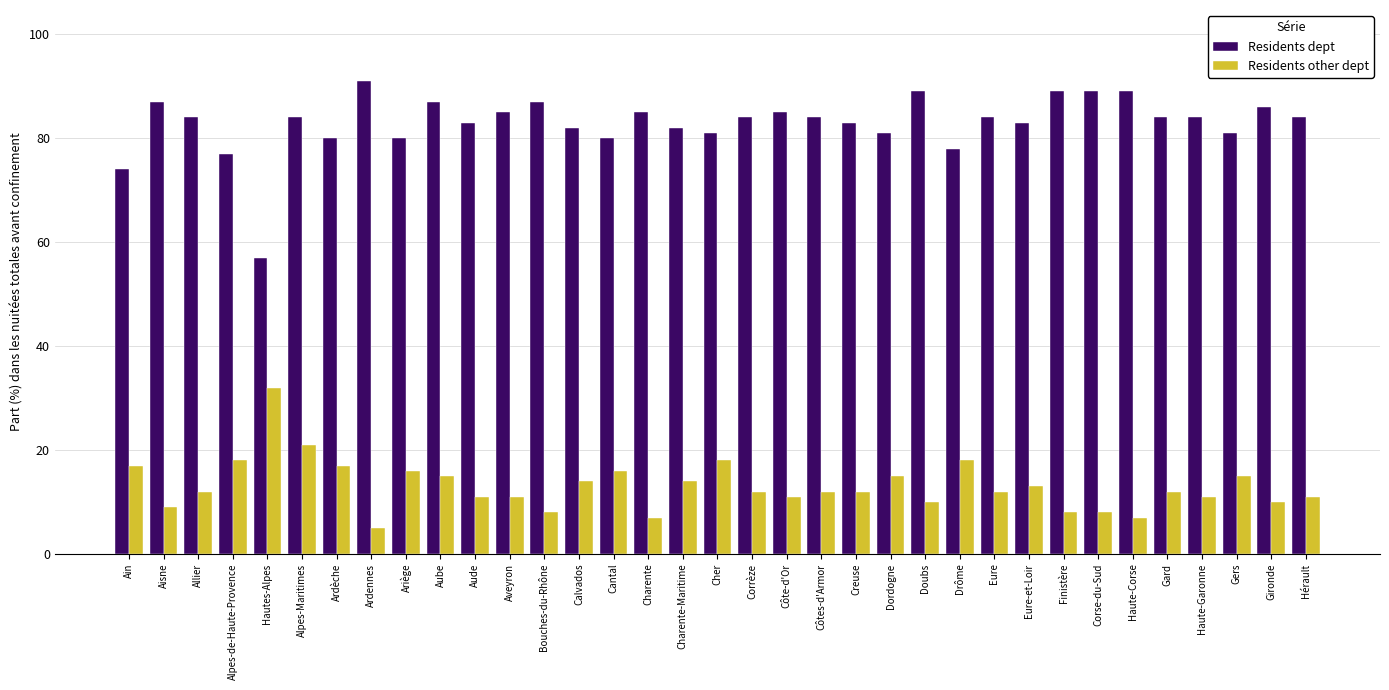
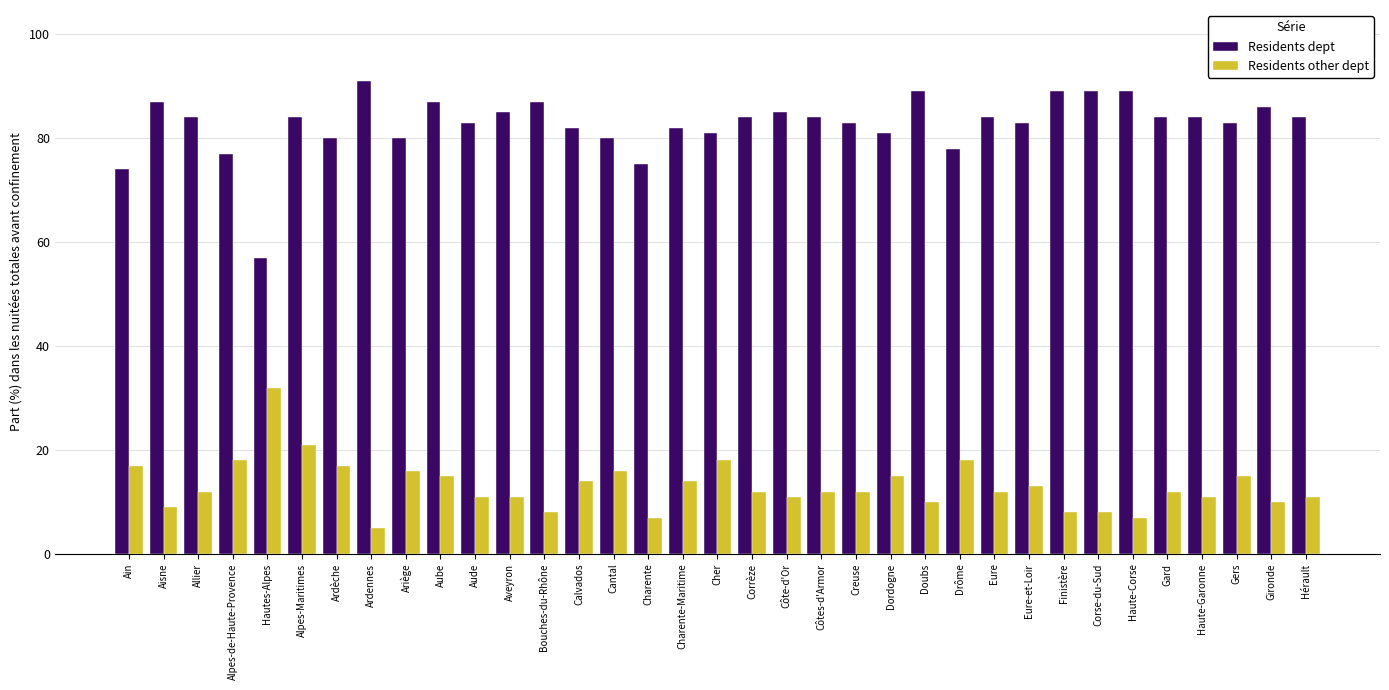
Residents dept, Charente: 85 -> 75
Residents dept, Gers: 81 -> 83
